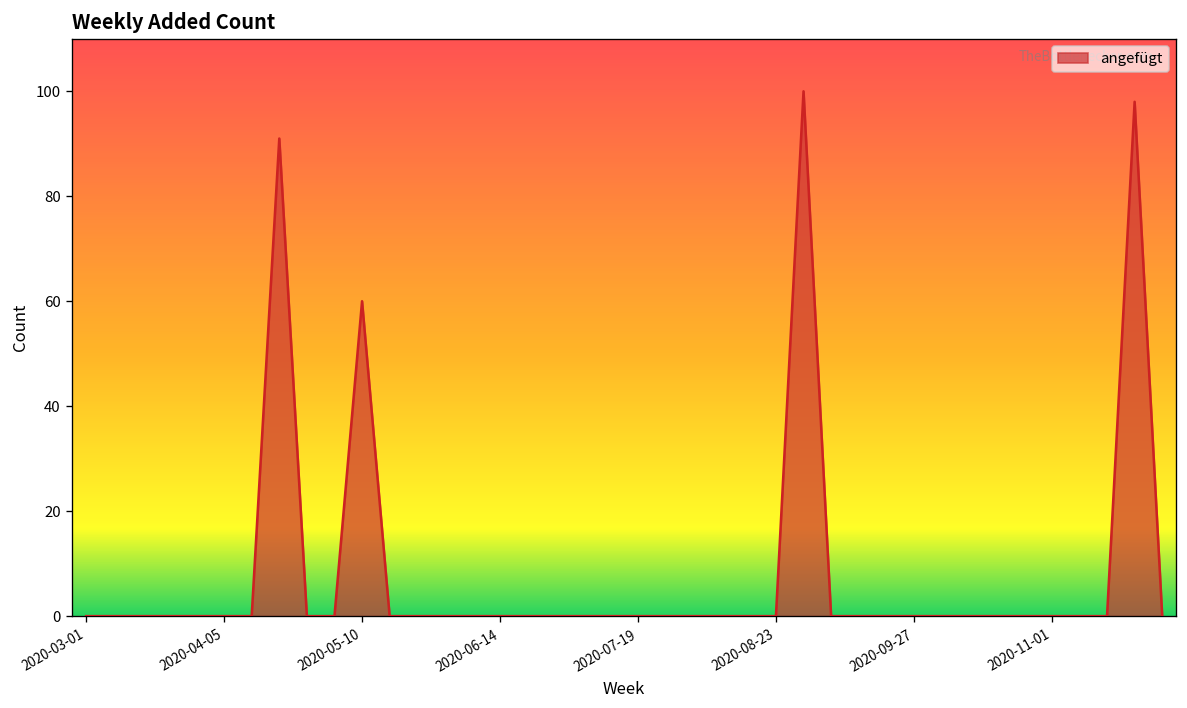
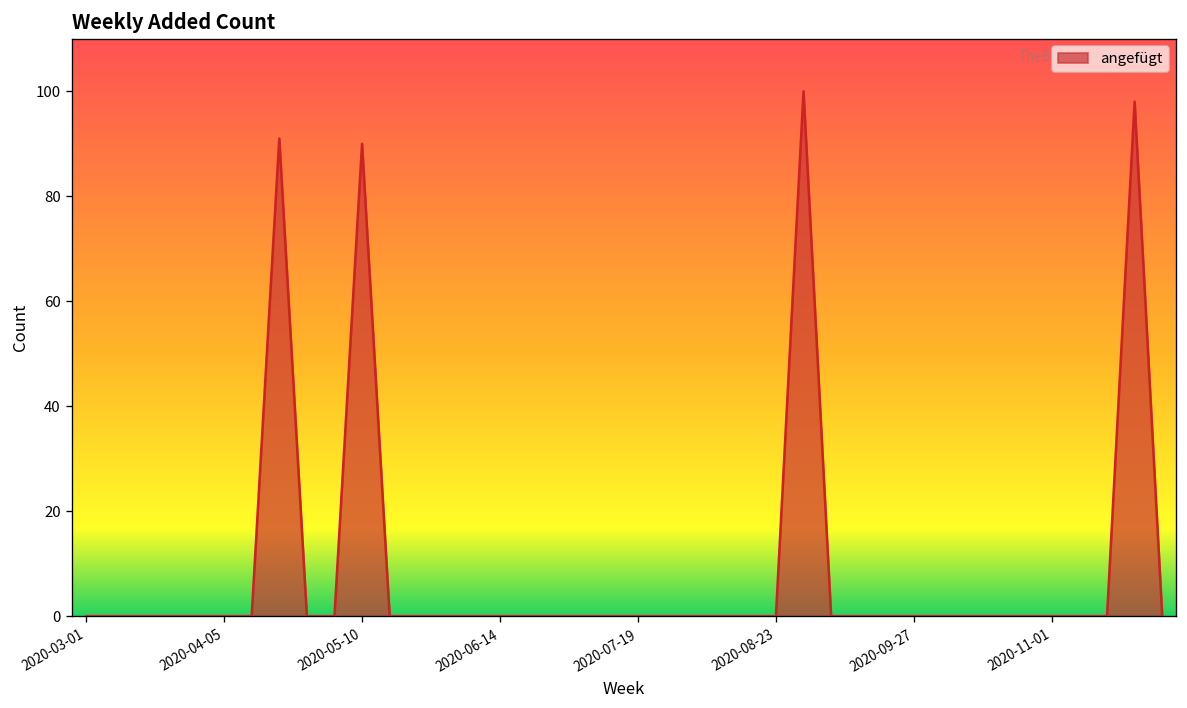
2020-05-10: 60 -> 90
